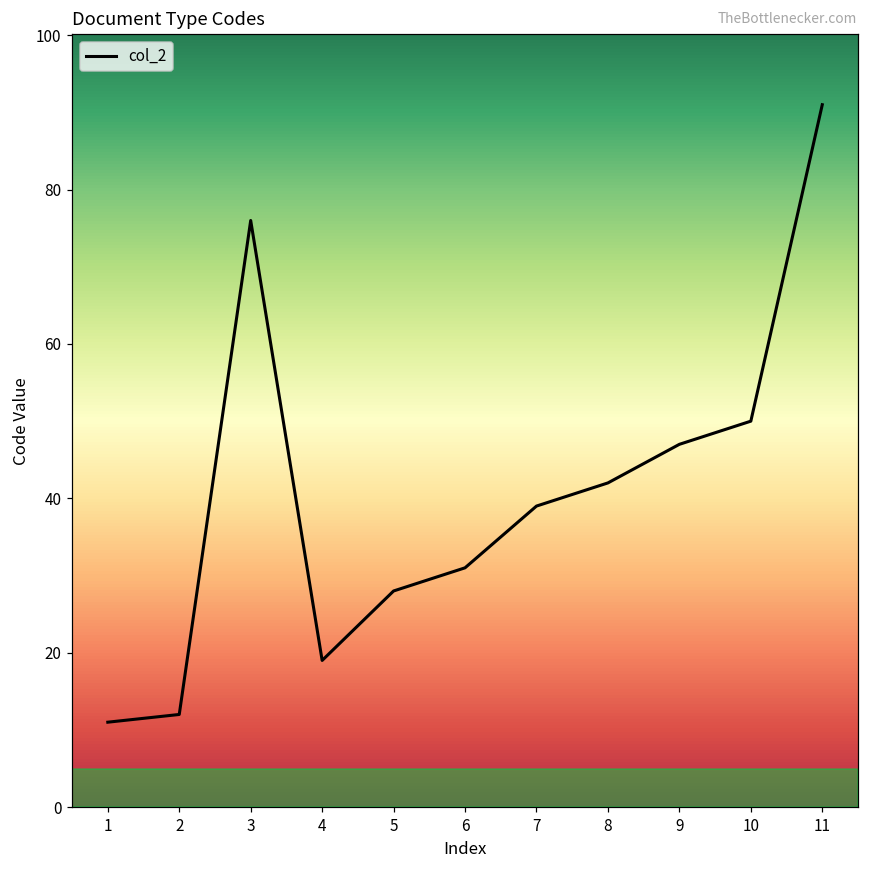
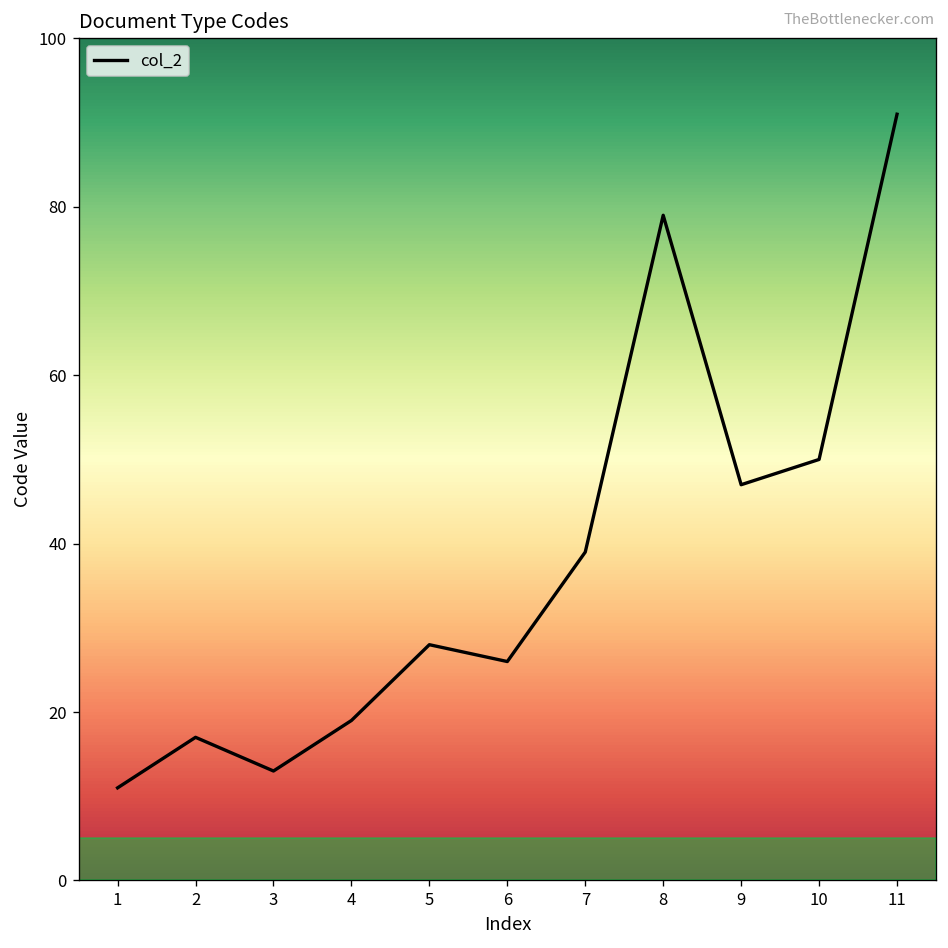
2: 12 -> 17
3: 76 -> 13
6: 31 -> 26
8: 42 -> 79
